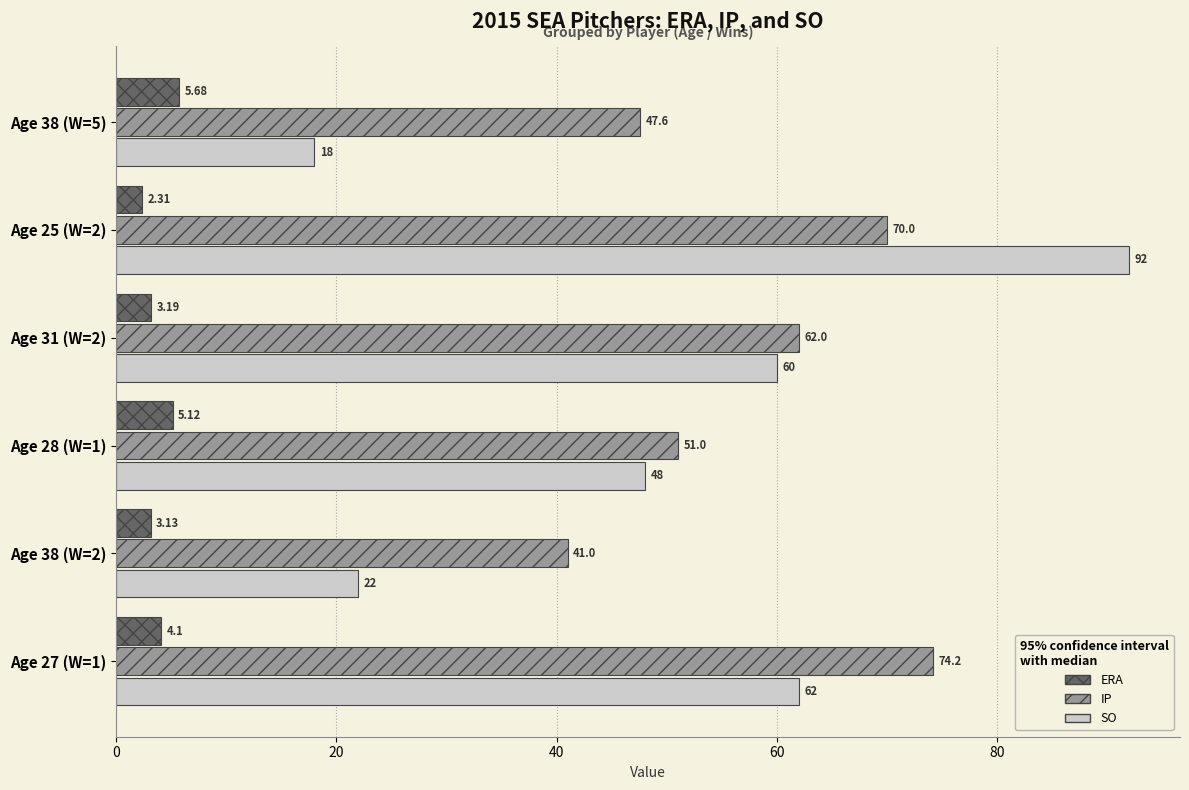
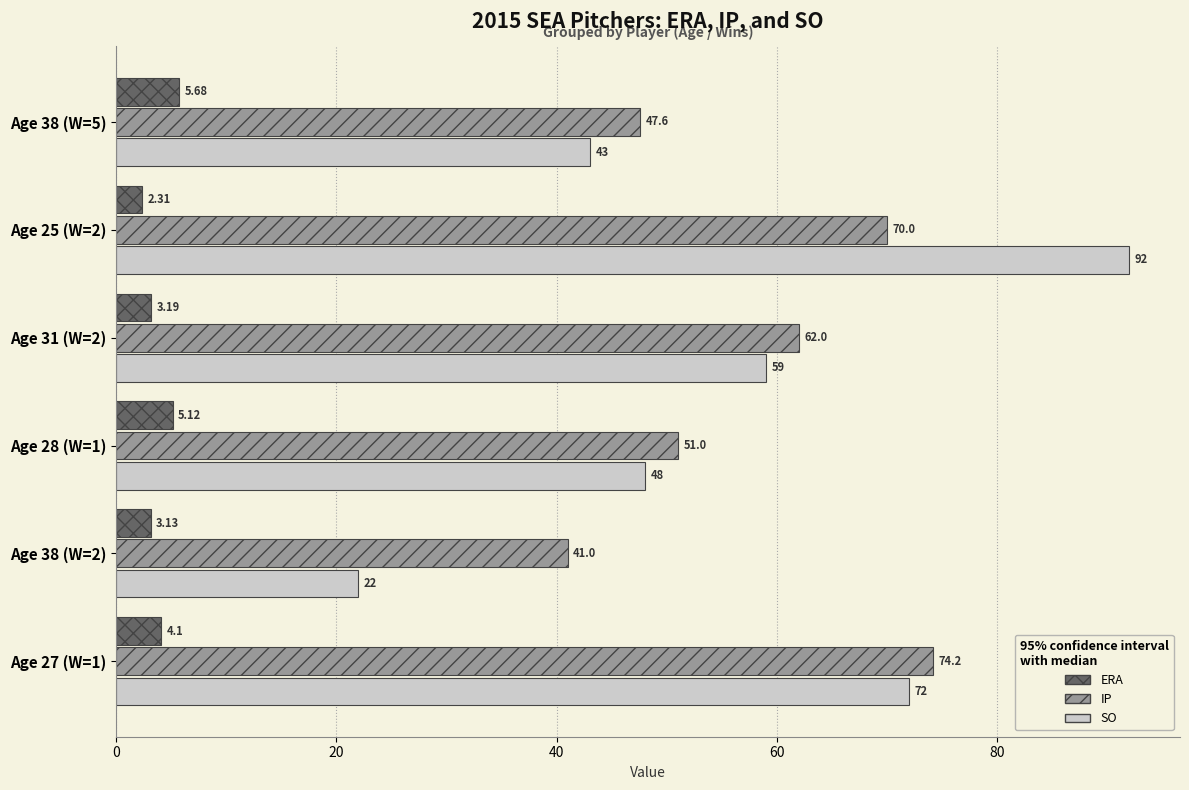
SO, Age 38 (W=5): 18 -> 43
SO, Age 31 (W=2): 60 -> 59
SO, Age 27 (W=1): 62 -> 72
